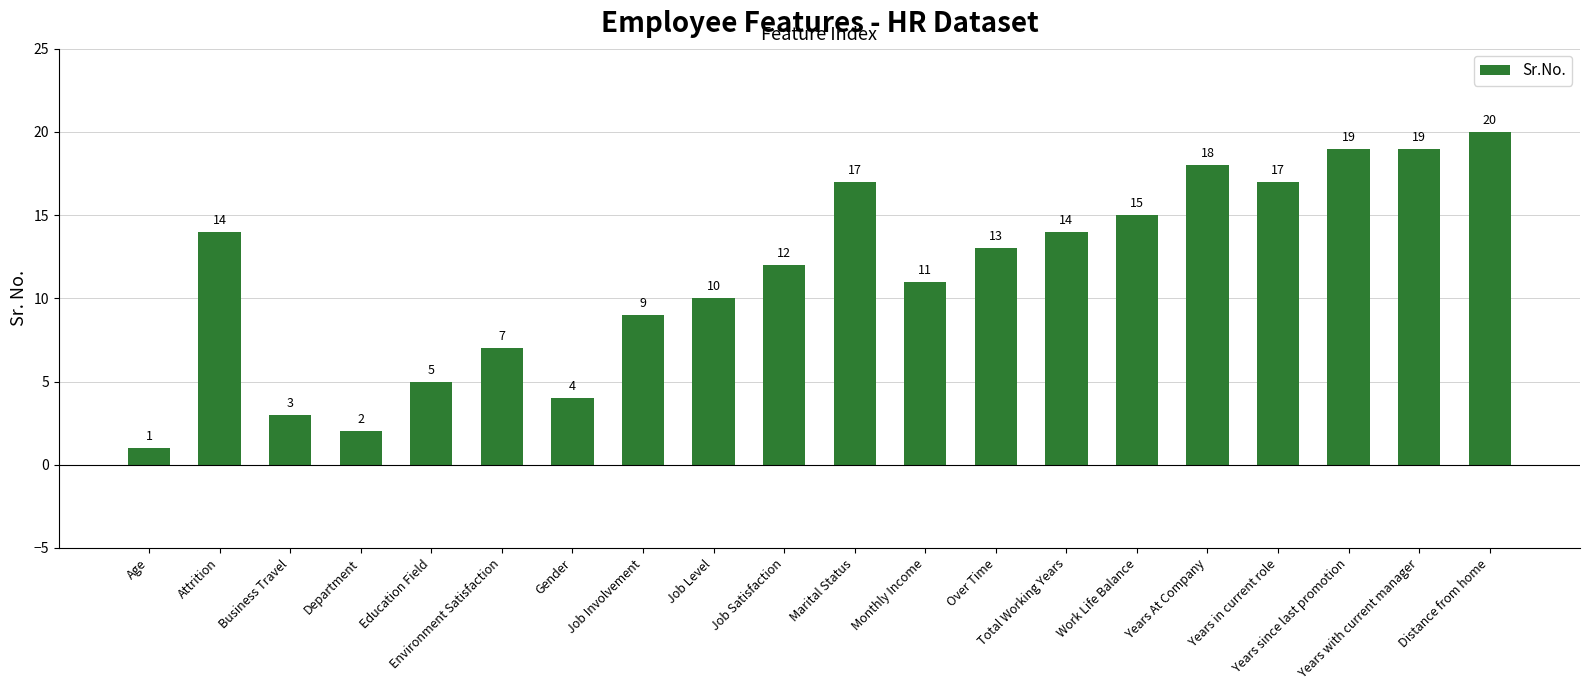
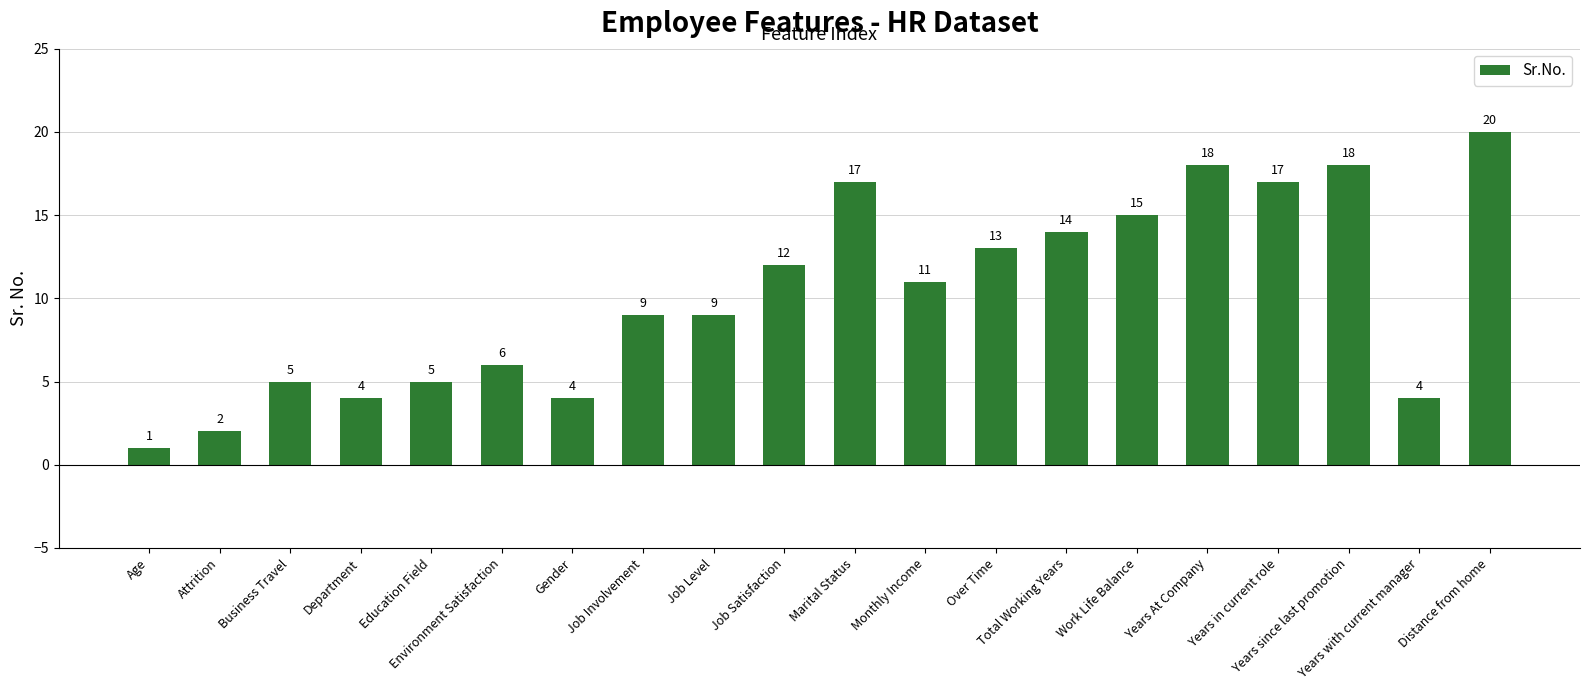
Attrition: 14 -> 2
Business Travel: 3 -> 5
Department: 2 -> 4
Environment Satisfaction: 7 -> 6
Job Level: 10 -> 9
Years since last promotion: 19 -> 18
Years with current manager: 19 -> 4
